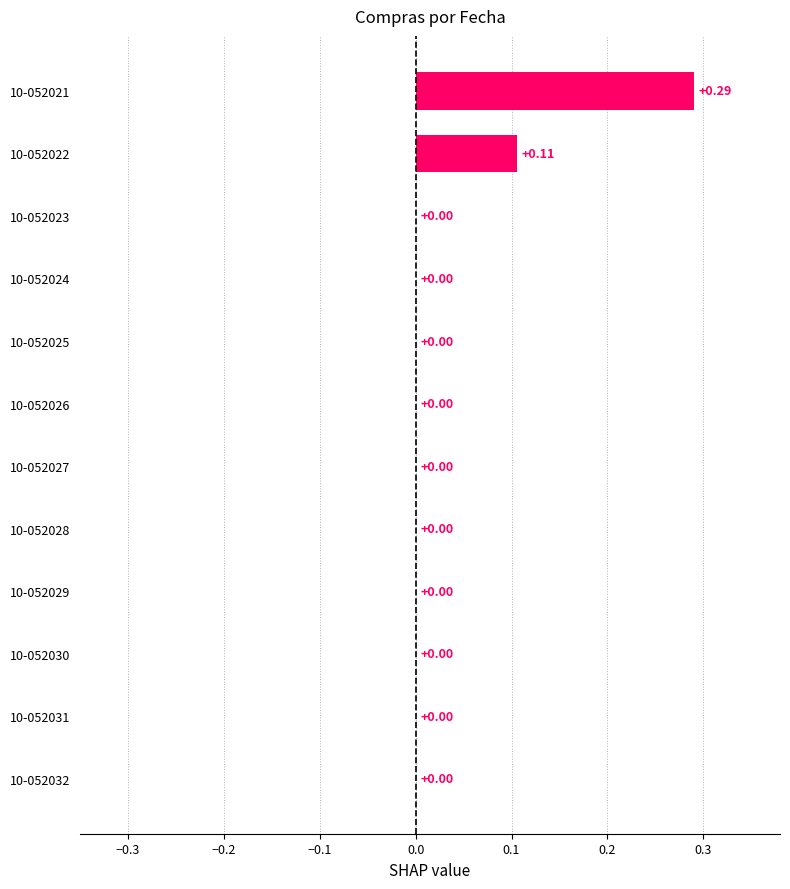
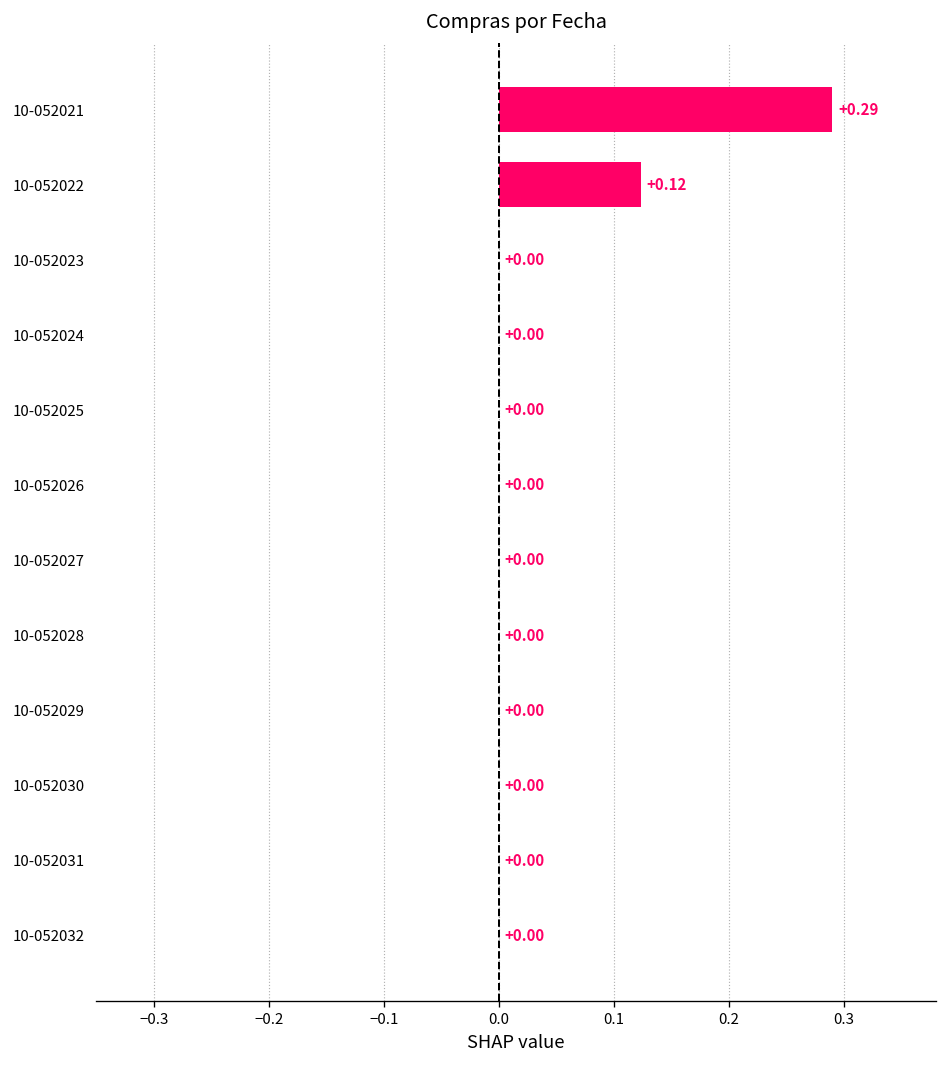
10-052022: +0.11 -> +0.12
